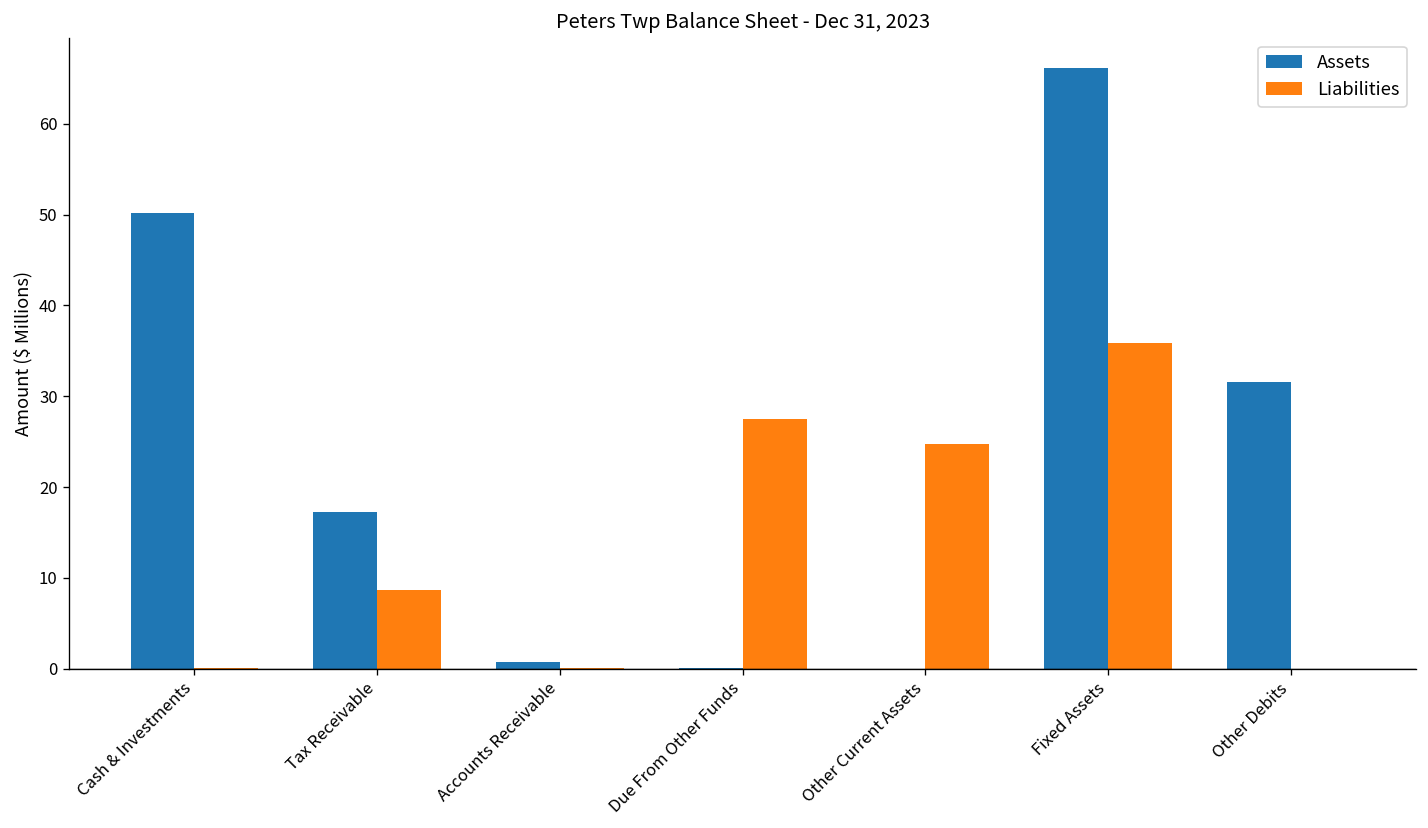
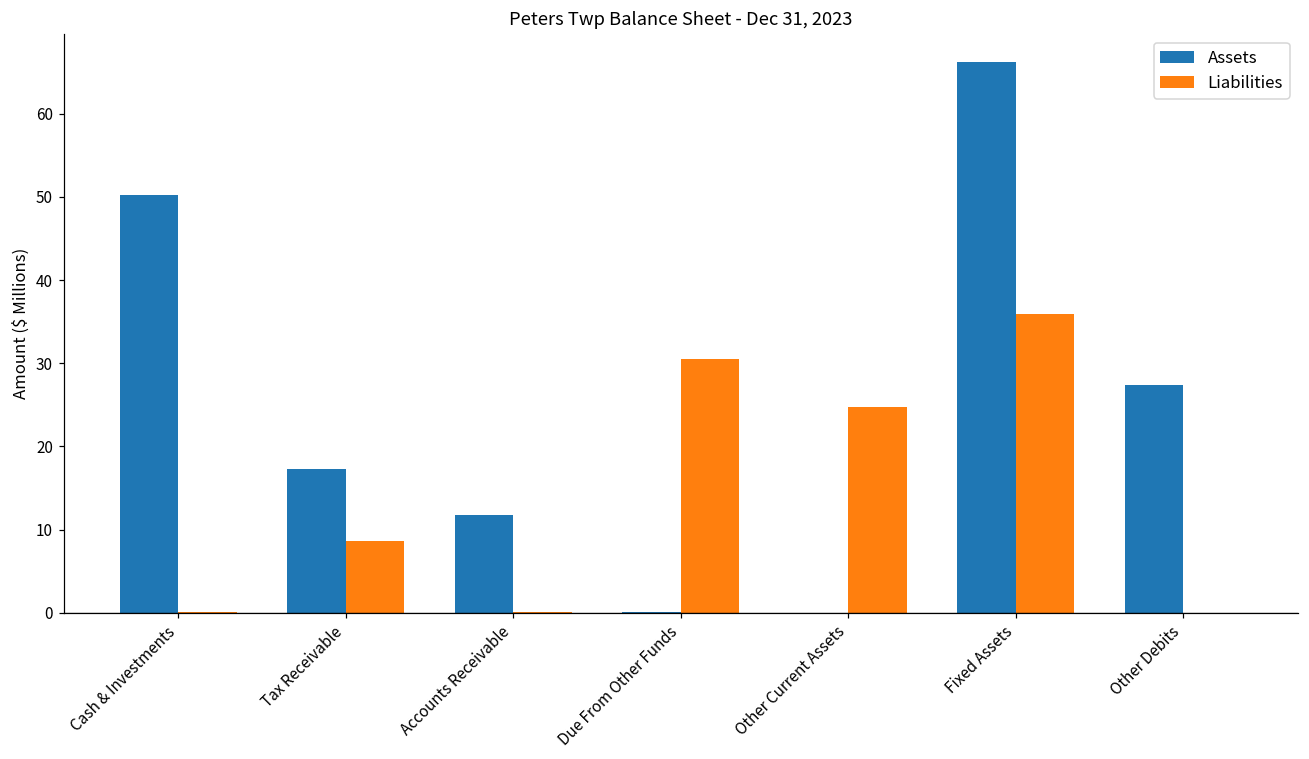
Assets, Accounts Receivable: 1 -> 12
Liabilities, Due From Other Funds: 27 -> 31
Assets, Other Debits: 32 -> 27
